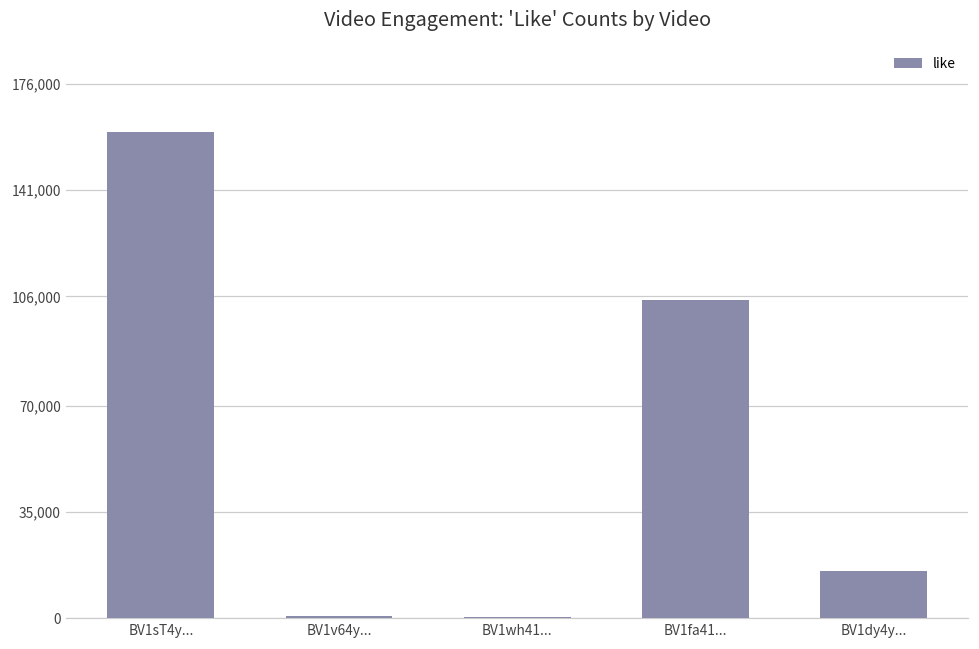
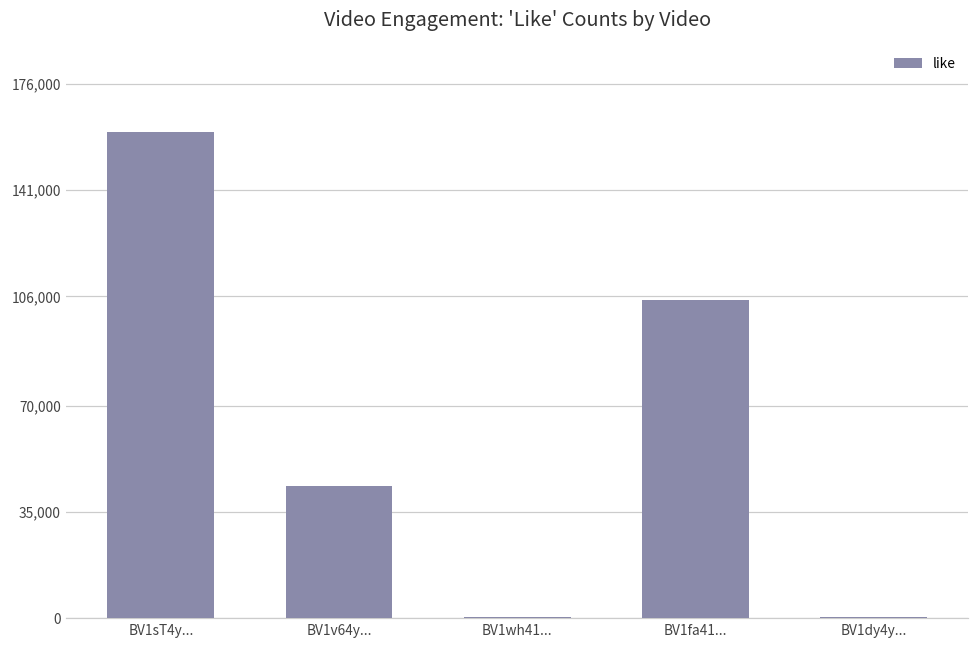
BV1v64y...: 1,000 -> 44,000
BV1dy4y...: 15,000 -> 1,000
